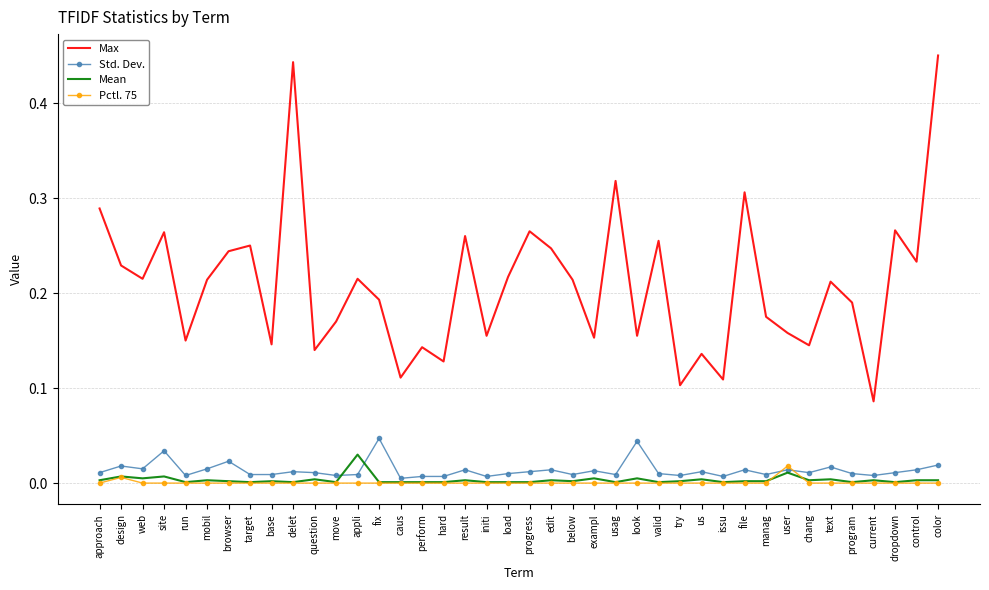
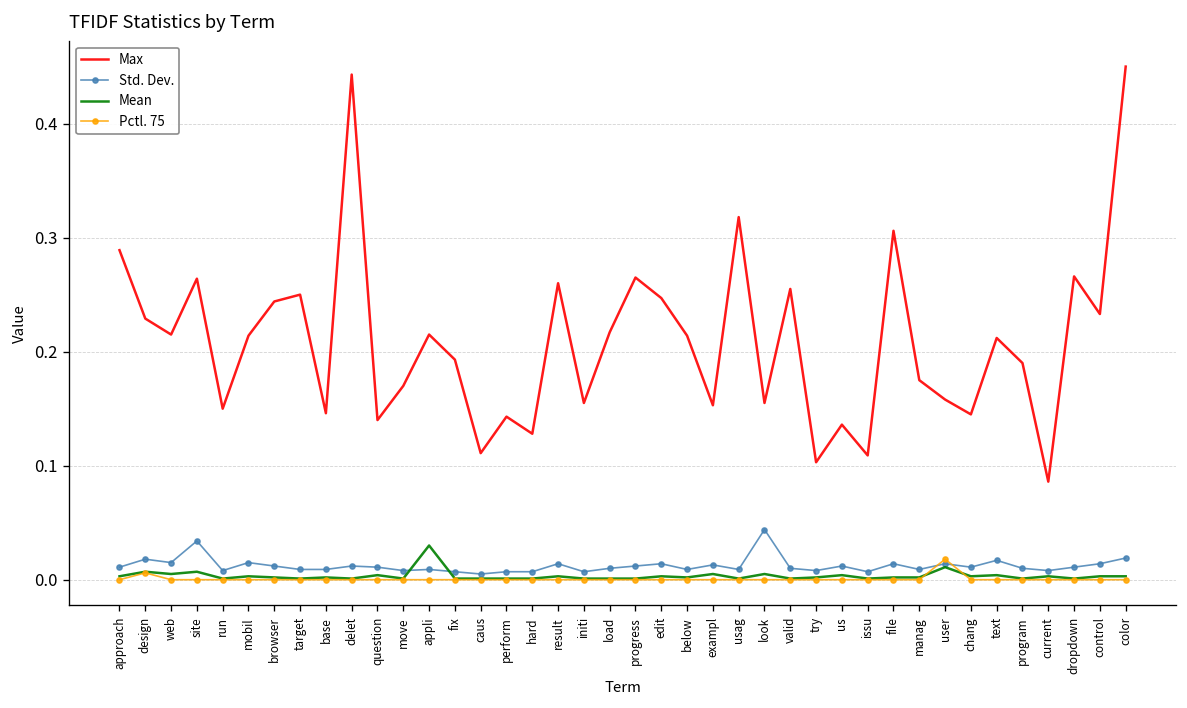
Std. Dev., browser: 0.02 -> 0.01
Std. Dev., fix: 0.05 -> 0.01
